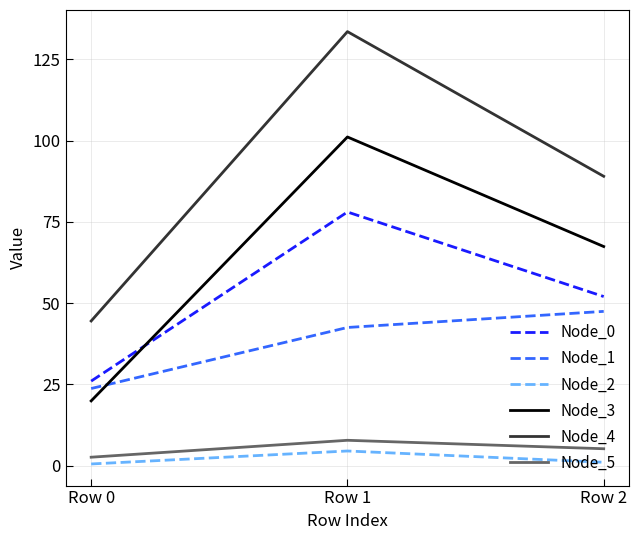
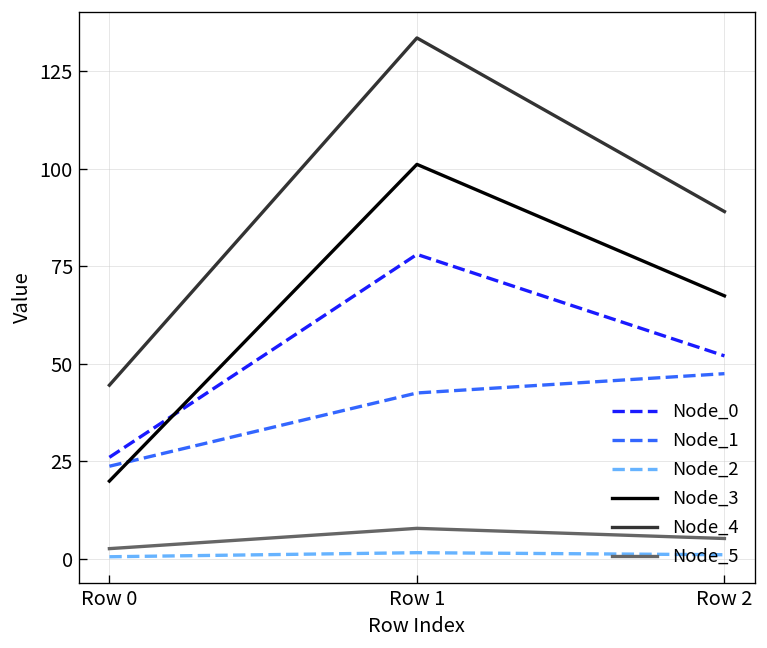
Node_2, Row 1: 5 -> 2
